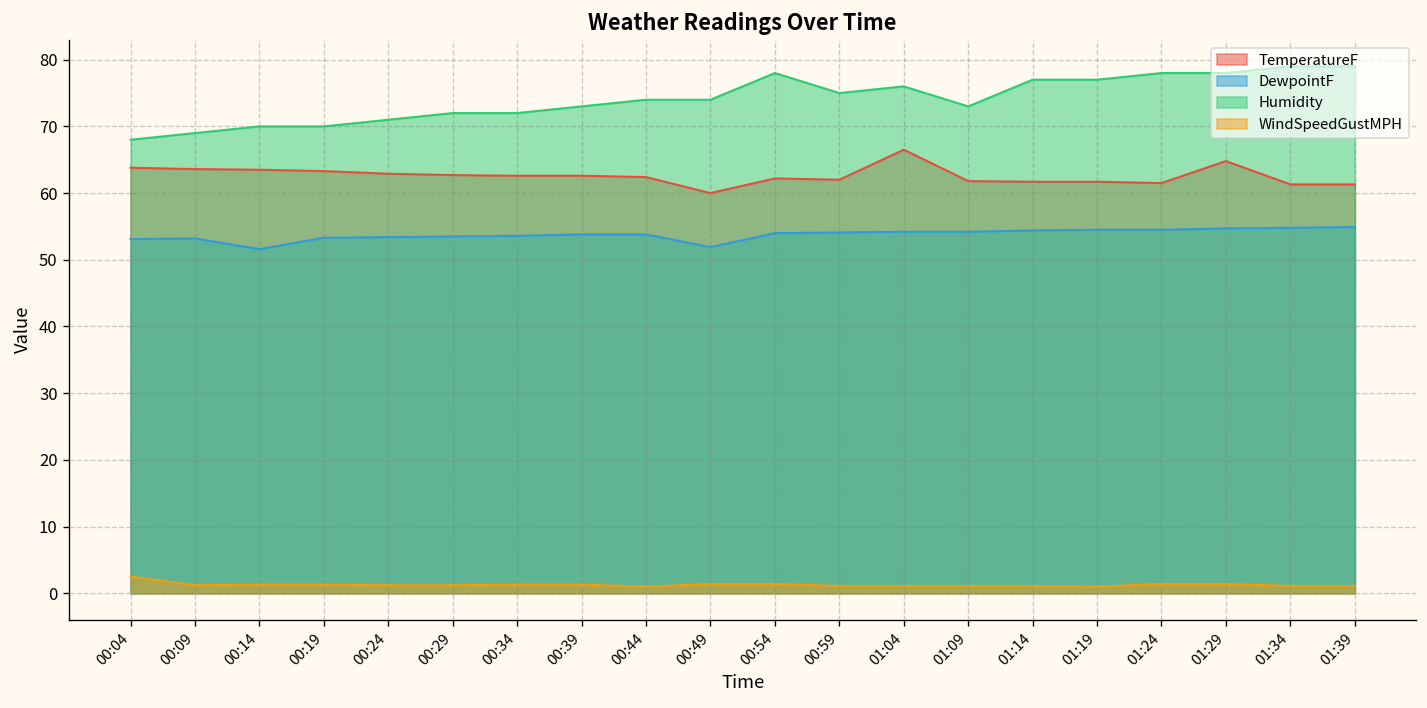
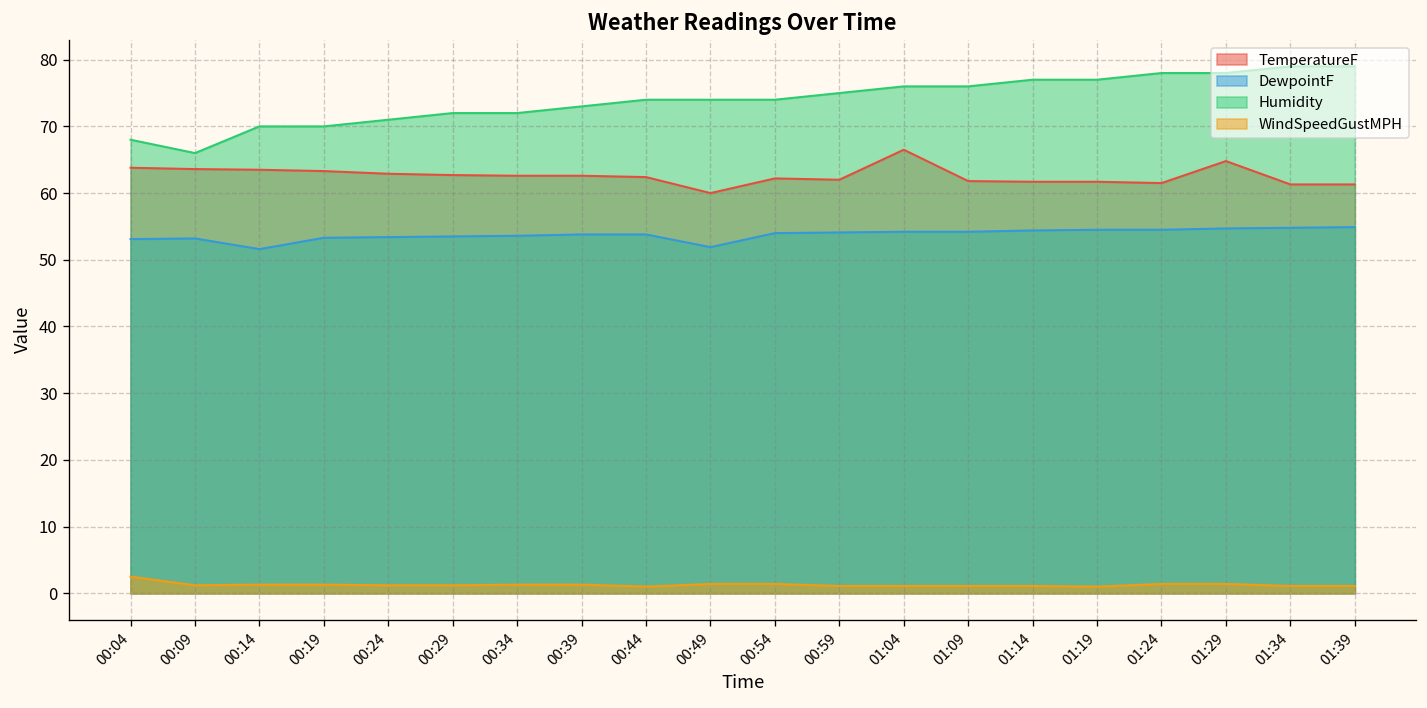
Humidity, 00:09: 69 -> 66
Humidity, 00:54: 78 -> 74
Humidity, 01:09: 73 -> 76
